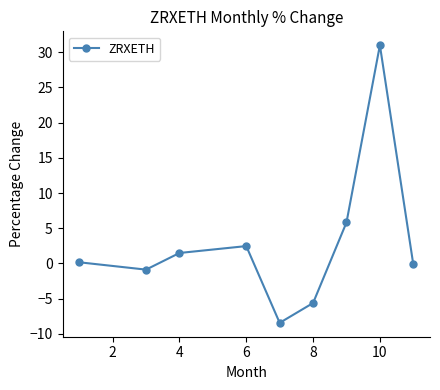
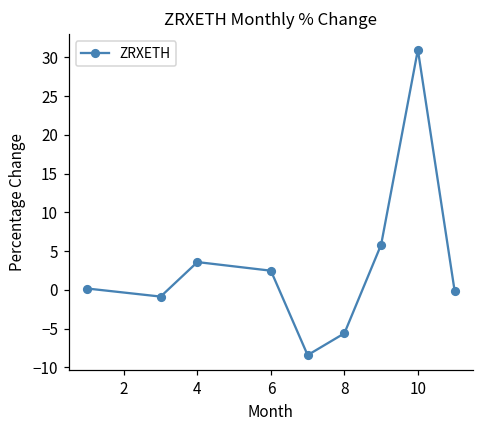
4: 1 -> 4
